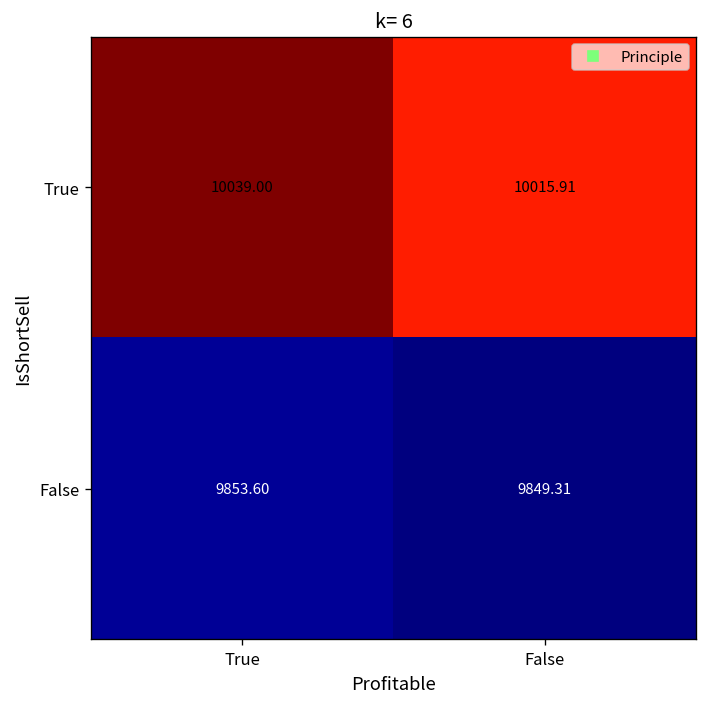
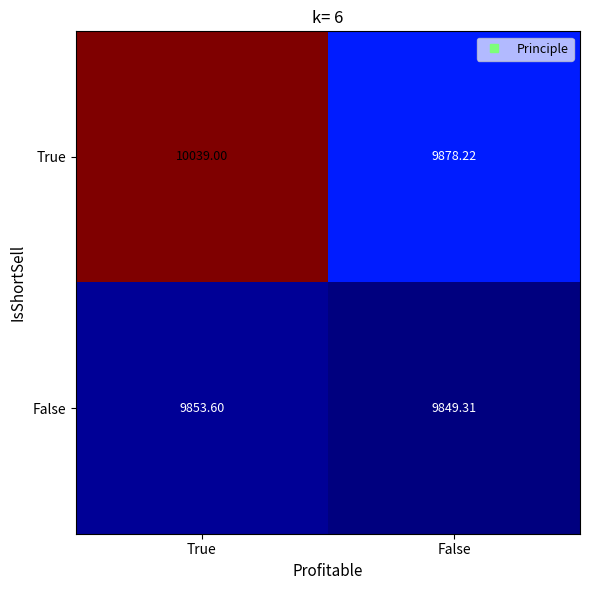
True, False: 10015.91 -> 9878.22
